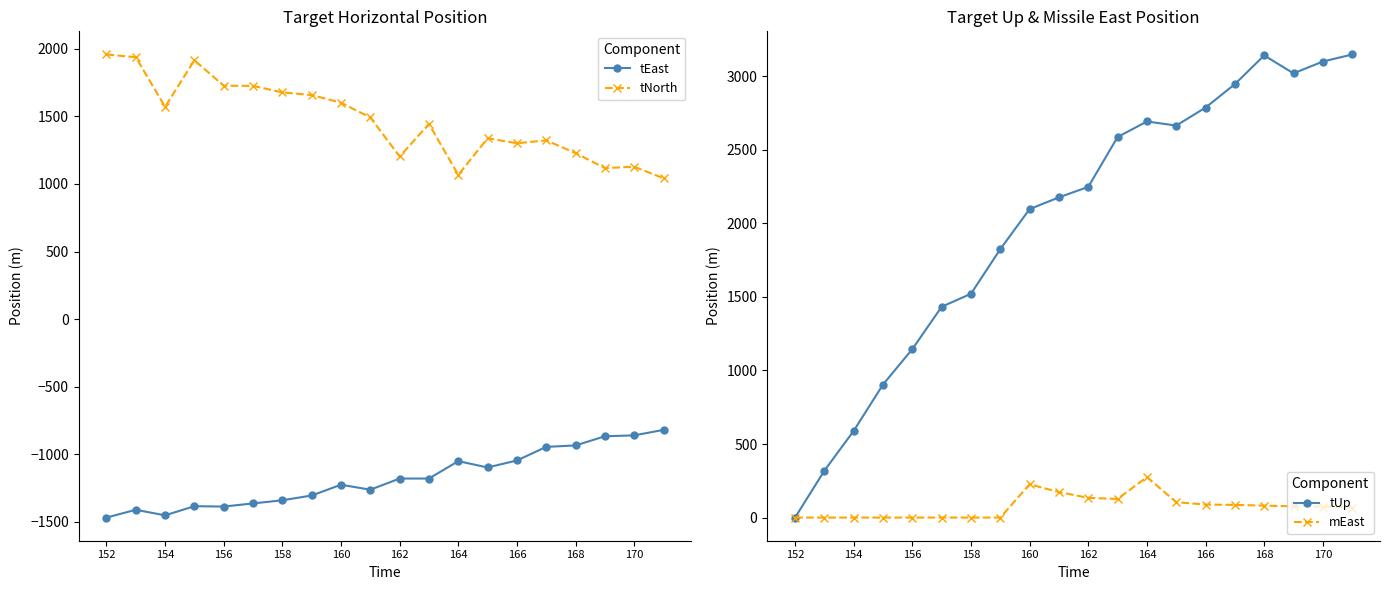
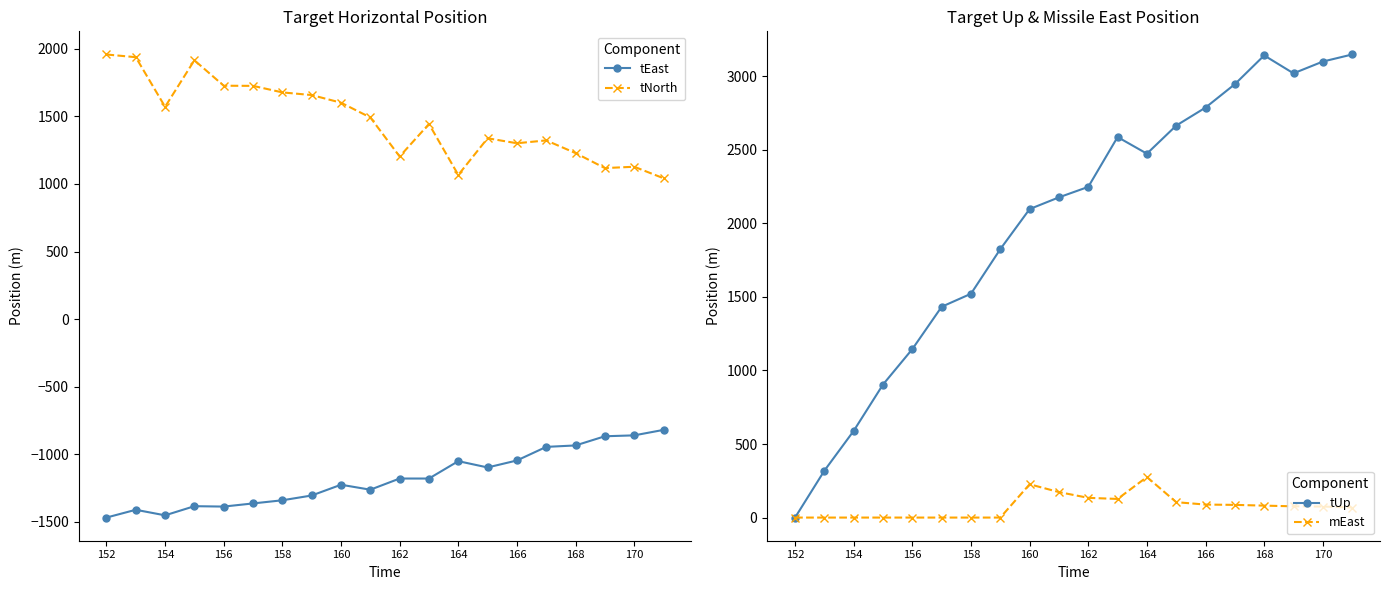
Target Up & Missile East Position, tUp, 164: 2690 -> 2470
